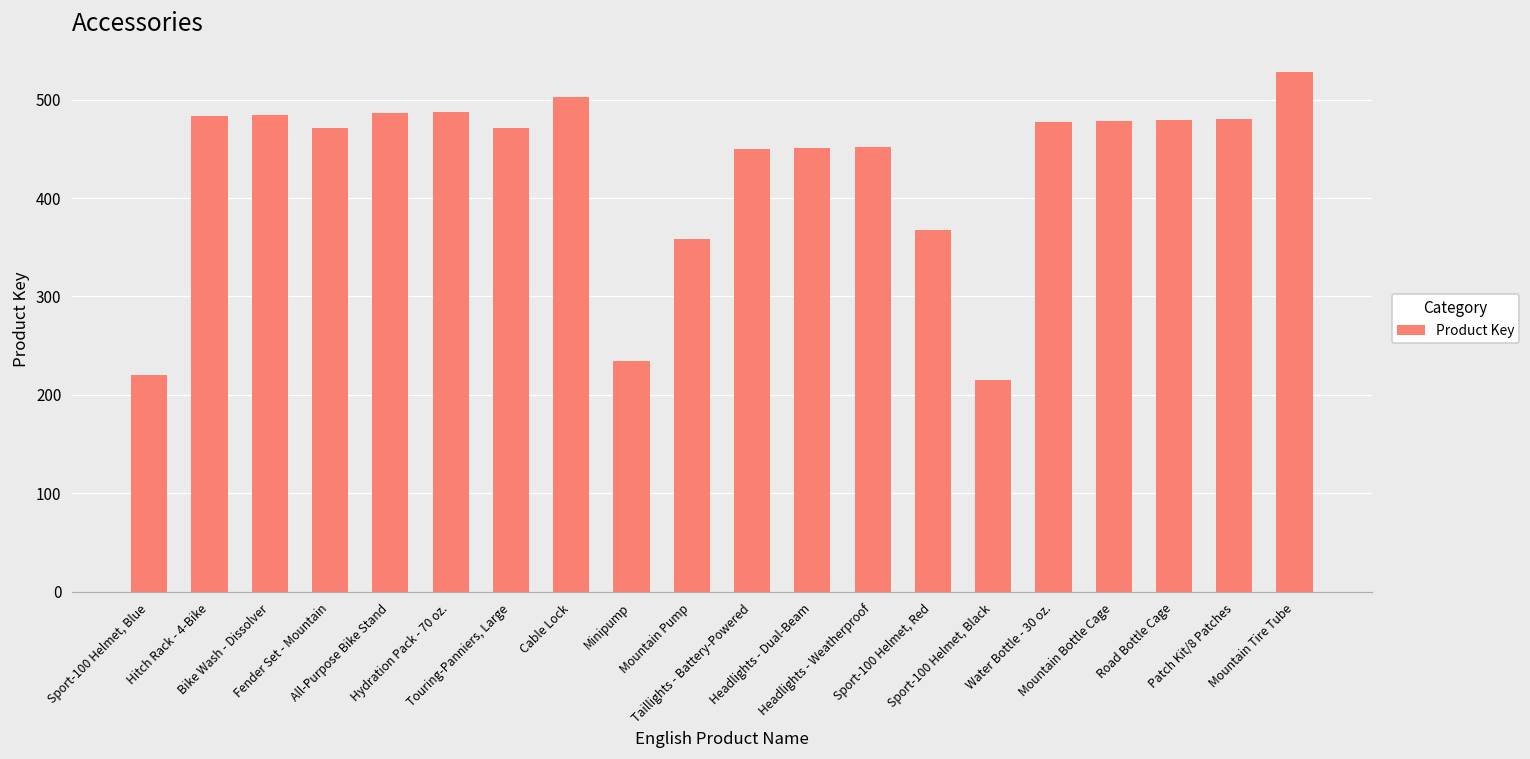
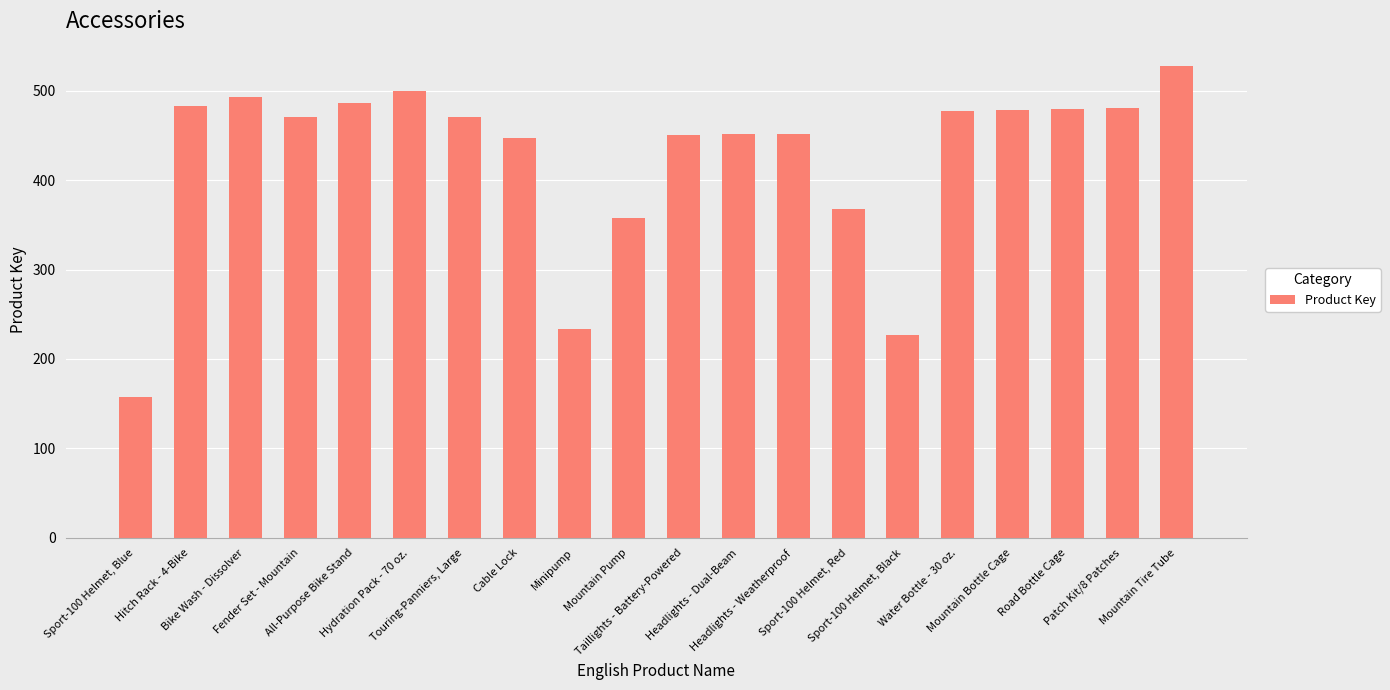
Sport-100 Helmet, Blue: 220 -> 160
Bike Wash - Dissolver: 480 -> 490
Hydration Pack - 70 oz.: 490 -> 500
Cable Lock: 500 -> 450
Sport-100 Helmet, Black: 220 -> 230
